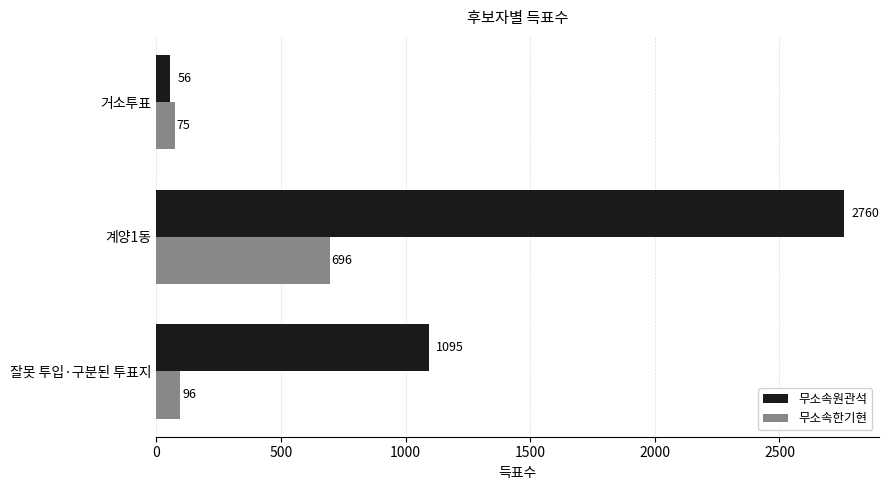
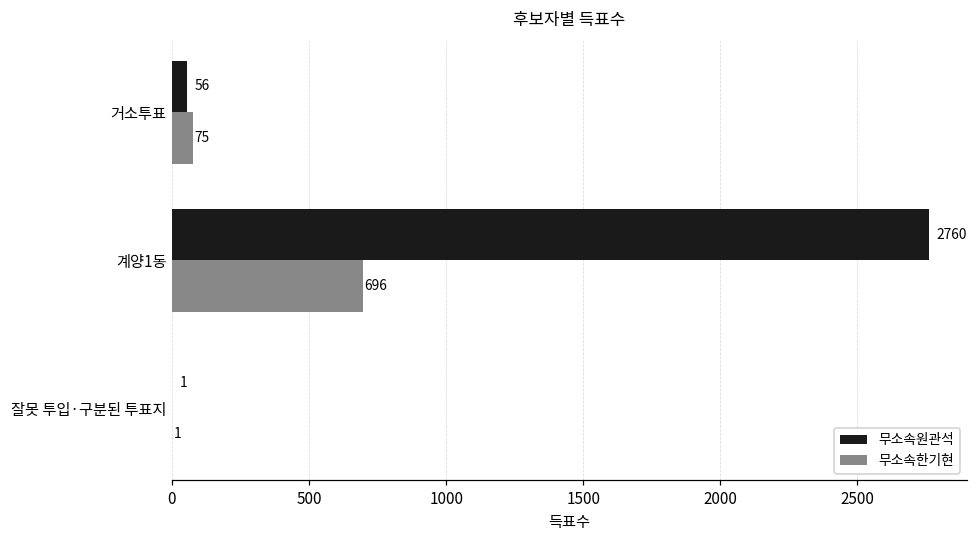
무소속원관석, 잘못 투입·구분된 투표지: 1095 -> 1
무소속한기현, 잘못 투입·구분된 투표지: 96 -> 1
